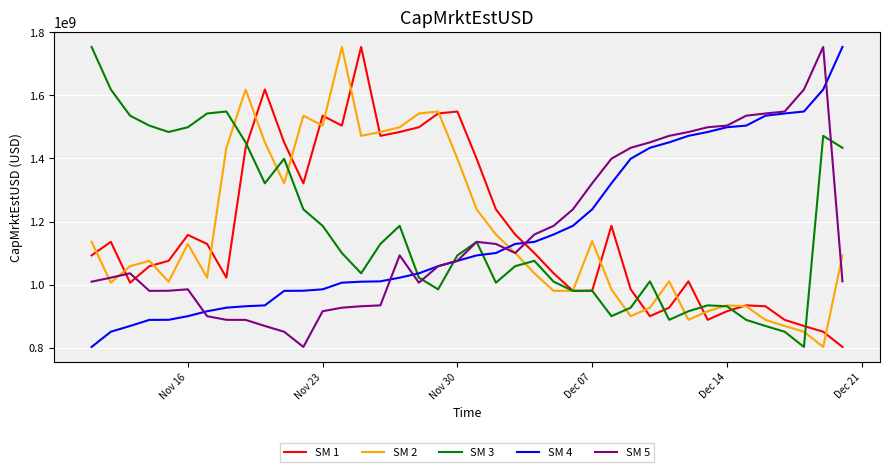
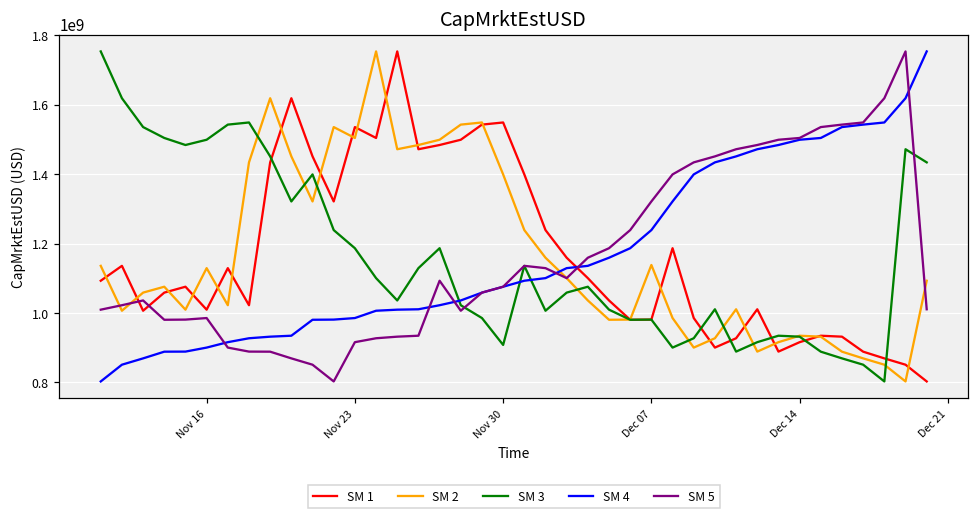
SM 1, Nov 16: 1160000000 -> 1010000000
SM 3, Nov 30: 1090000000 -> 910000000
